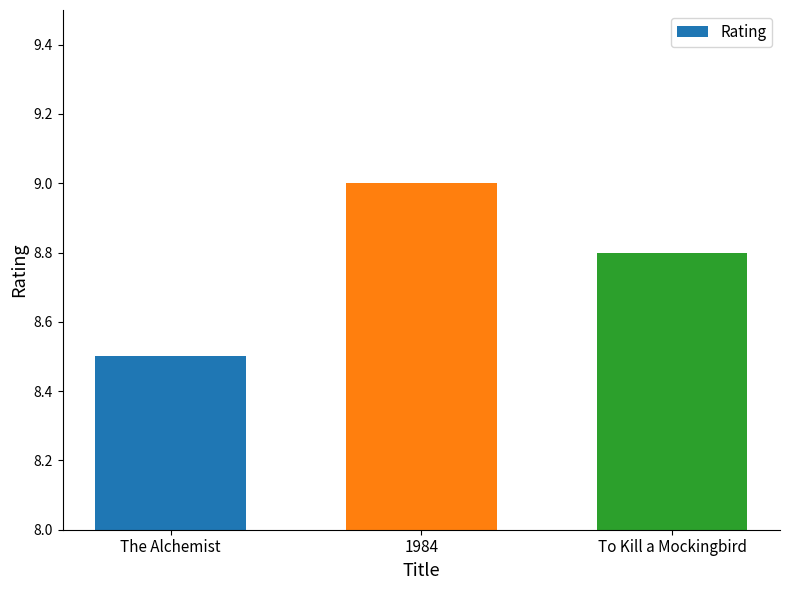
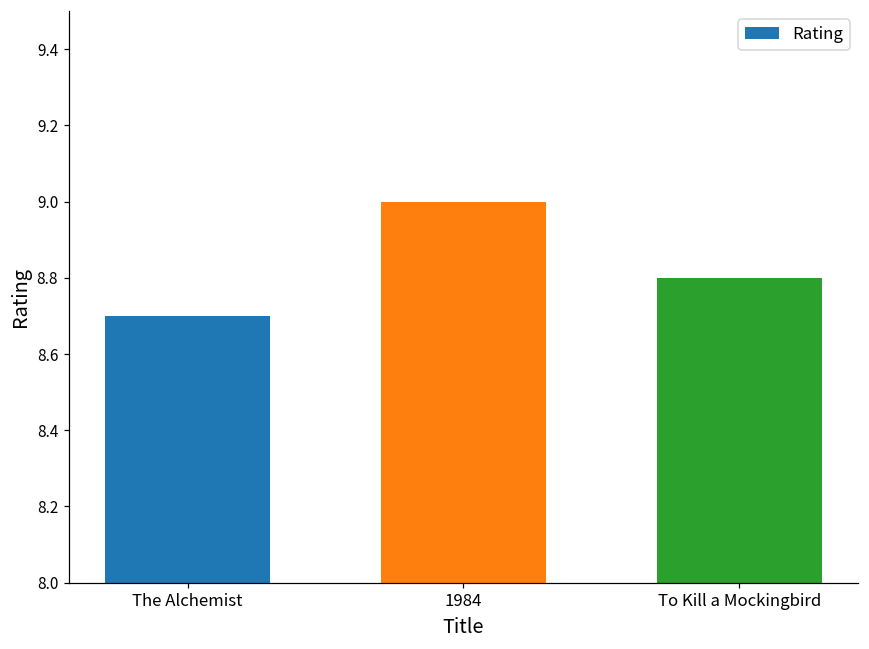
The Alchemist: 8.5 -> 8.7
